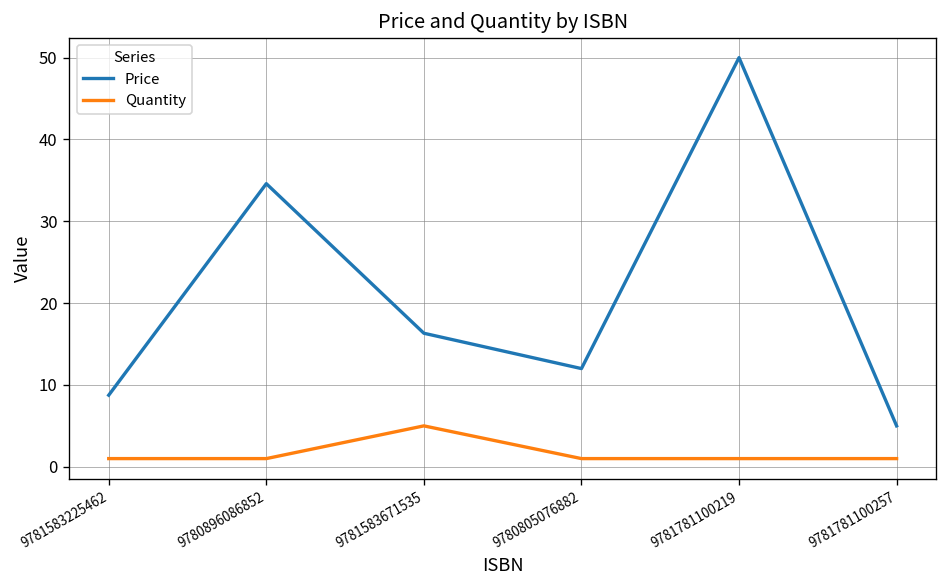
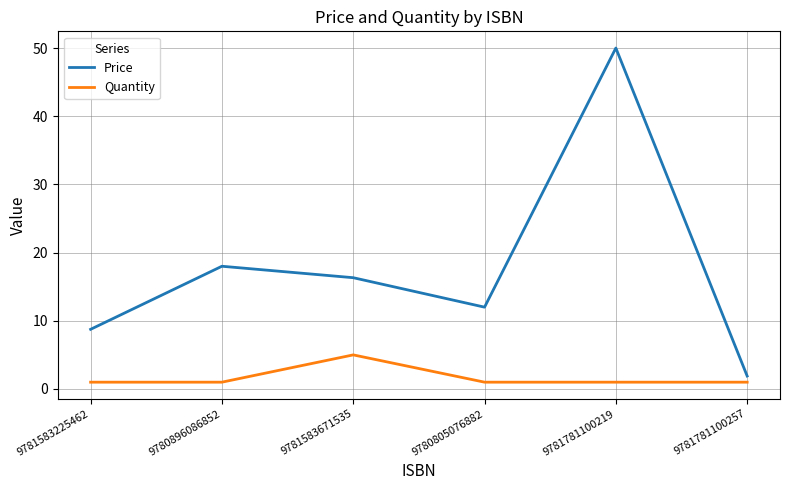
Price, 9780896086852: 35 -> 18
Price, 9781781100257: 5 -> 2
